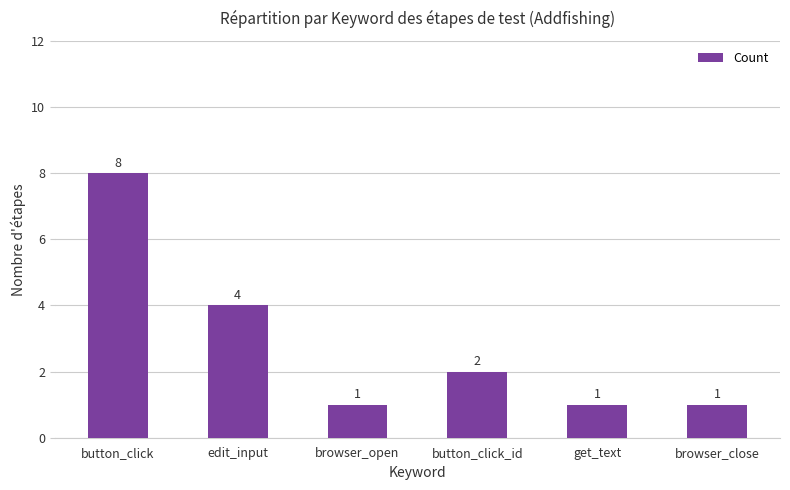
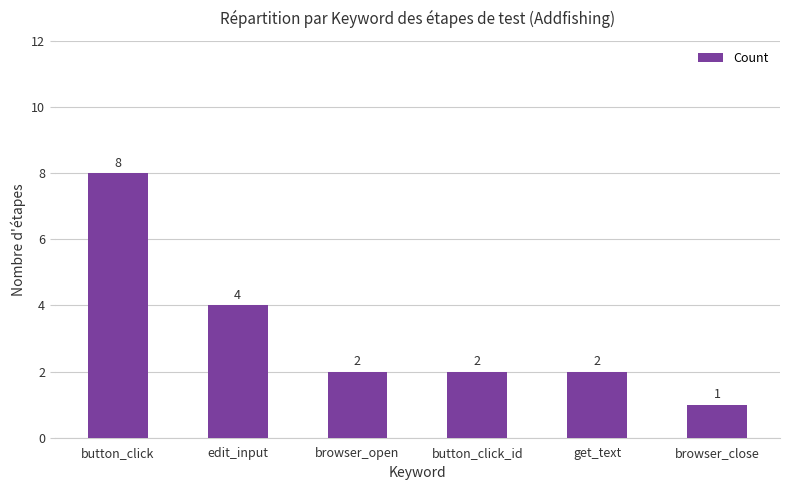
browser_open: 1 -> 2
get_text: 1 -> 2
